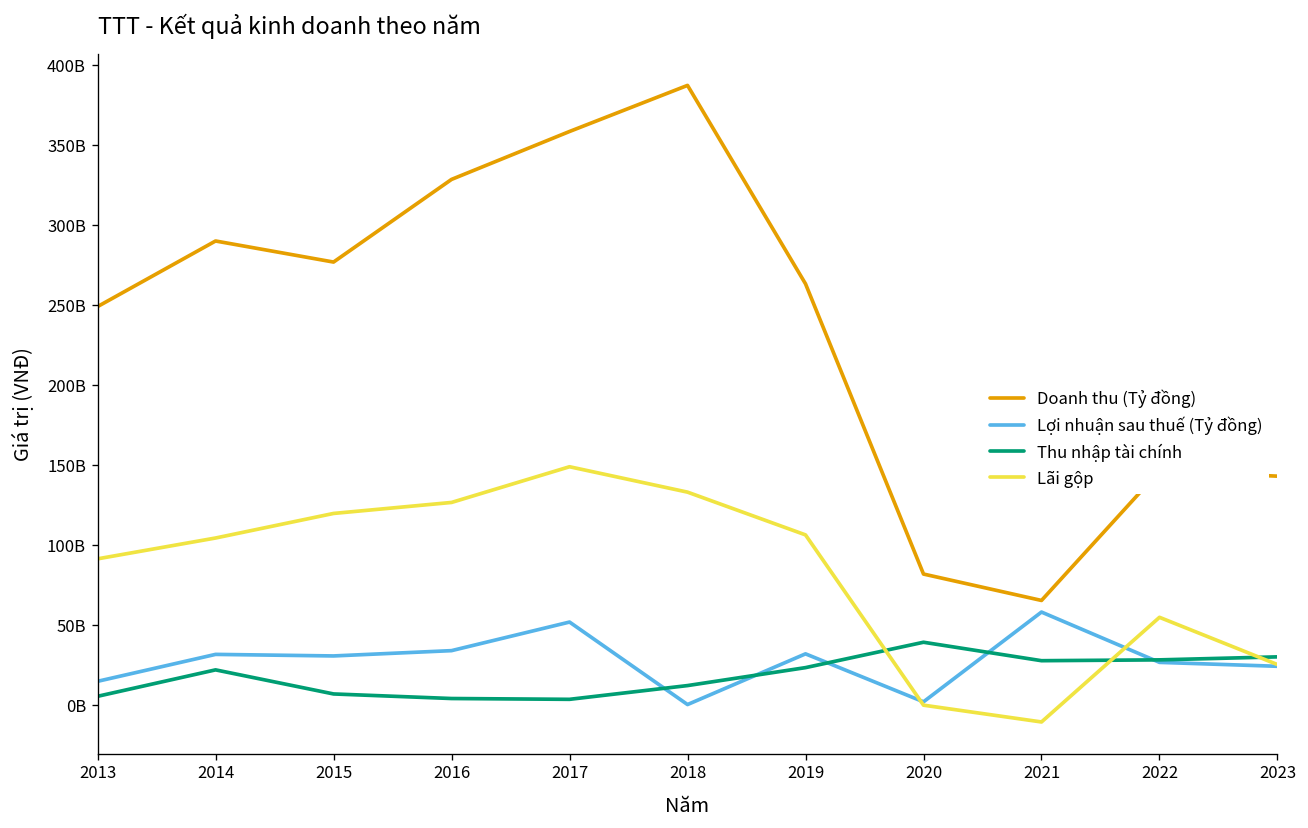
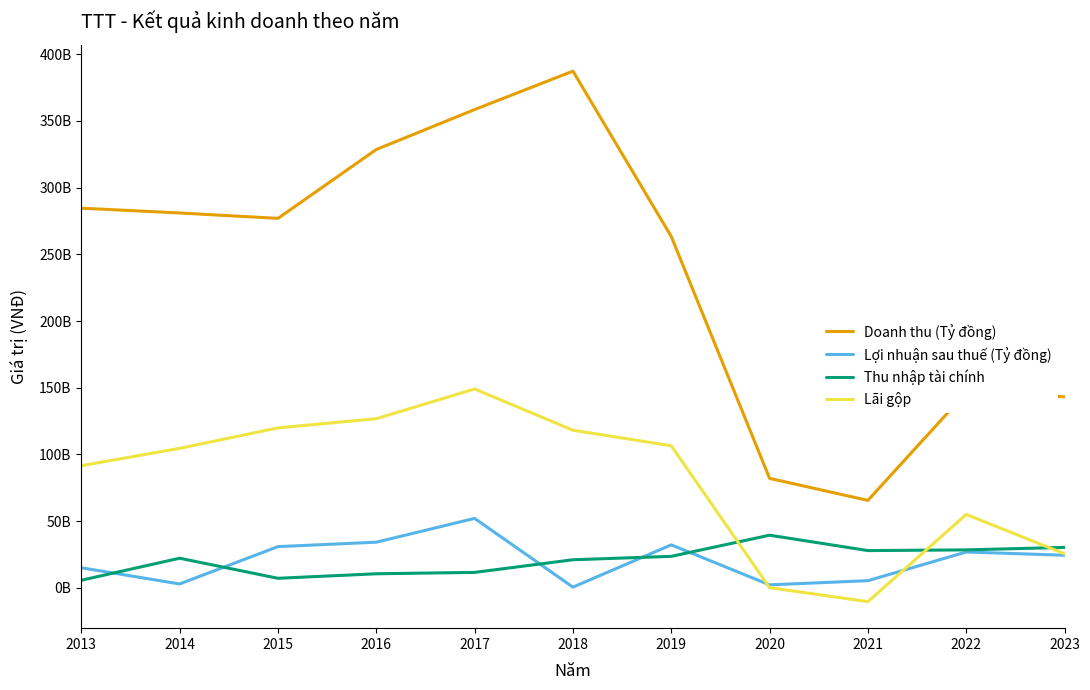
Doanh thu (Tỷ đồng), 2013: 249000000000 -> 285000000000
Doanh thu (Tỷ đồng), 2014: 290000000000 -> 281000000000
Lợi nhuận sau thuế (Tỷ đồng), 2014: 32000000000 -> 3000000000
Thu nhập tài chính, 2016: 4000000000 -> 11000000000
Thu nhập tài chính, 2017: 4000000000 -> 12000000000
Thu nhập tài chính, 2018: 12000000000 -> 21000000000
Lãi gộp, 2018: 133000000000 -> 118000000000
Lợi nhuận sau thuế (Tỷ đồng), 2021: 58000000000 -> 5000000000
